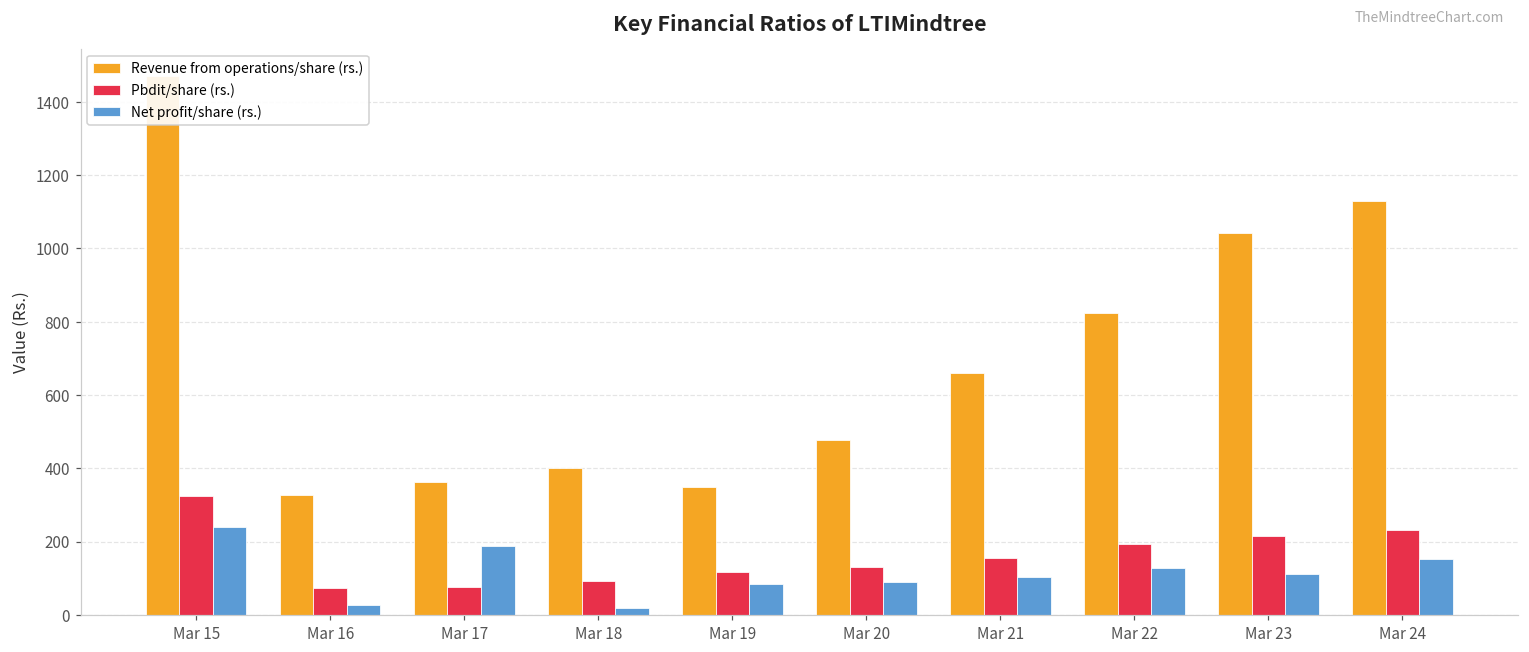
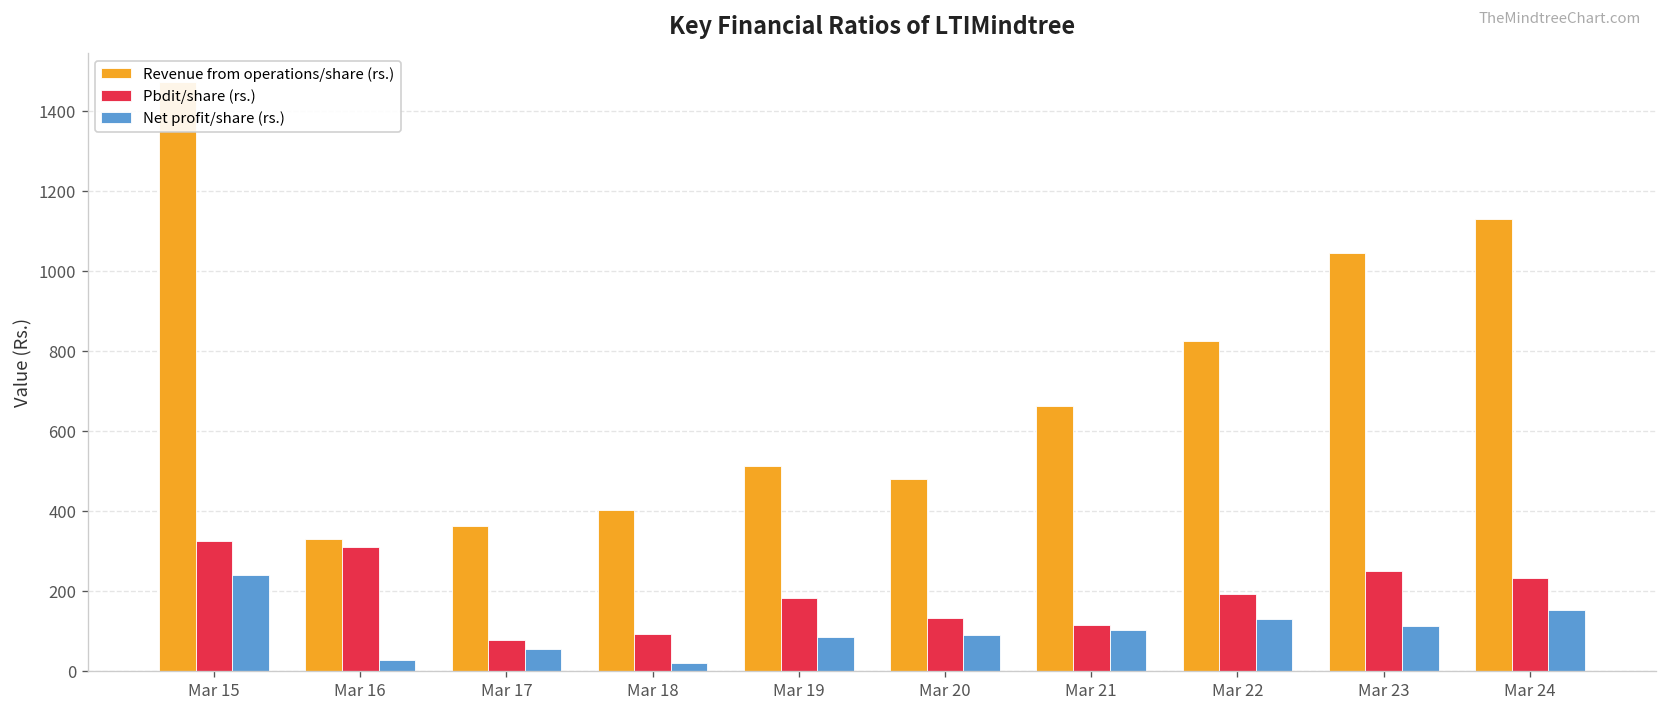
Pbdit/share (rs.), Mar 16: 70 -> 310
Net profit/share (rs.), Mar 17: 190 -> 50
Revenue from operations/share (rs.), Mar 19: 350 -> 510
Pbdit/share (rs.), Mar 19: 120 -> 180
Pbdit/share (rs.), Mar 21: 160 -> 110
Pbdit/share (rs.), Mar 23: 220 -> 250
